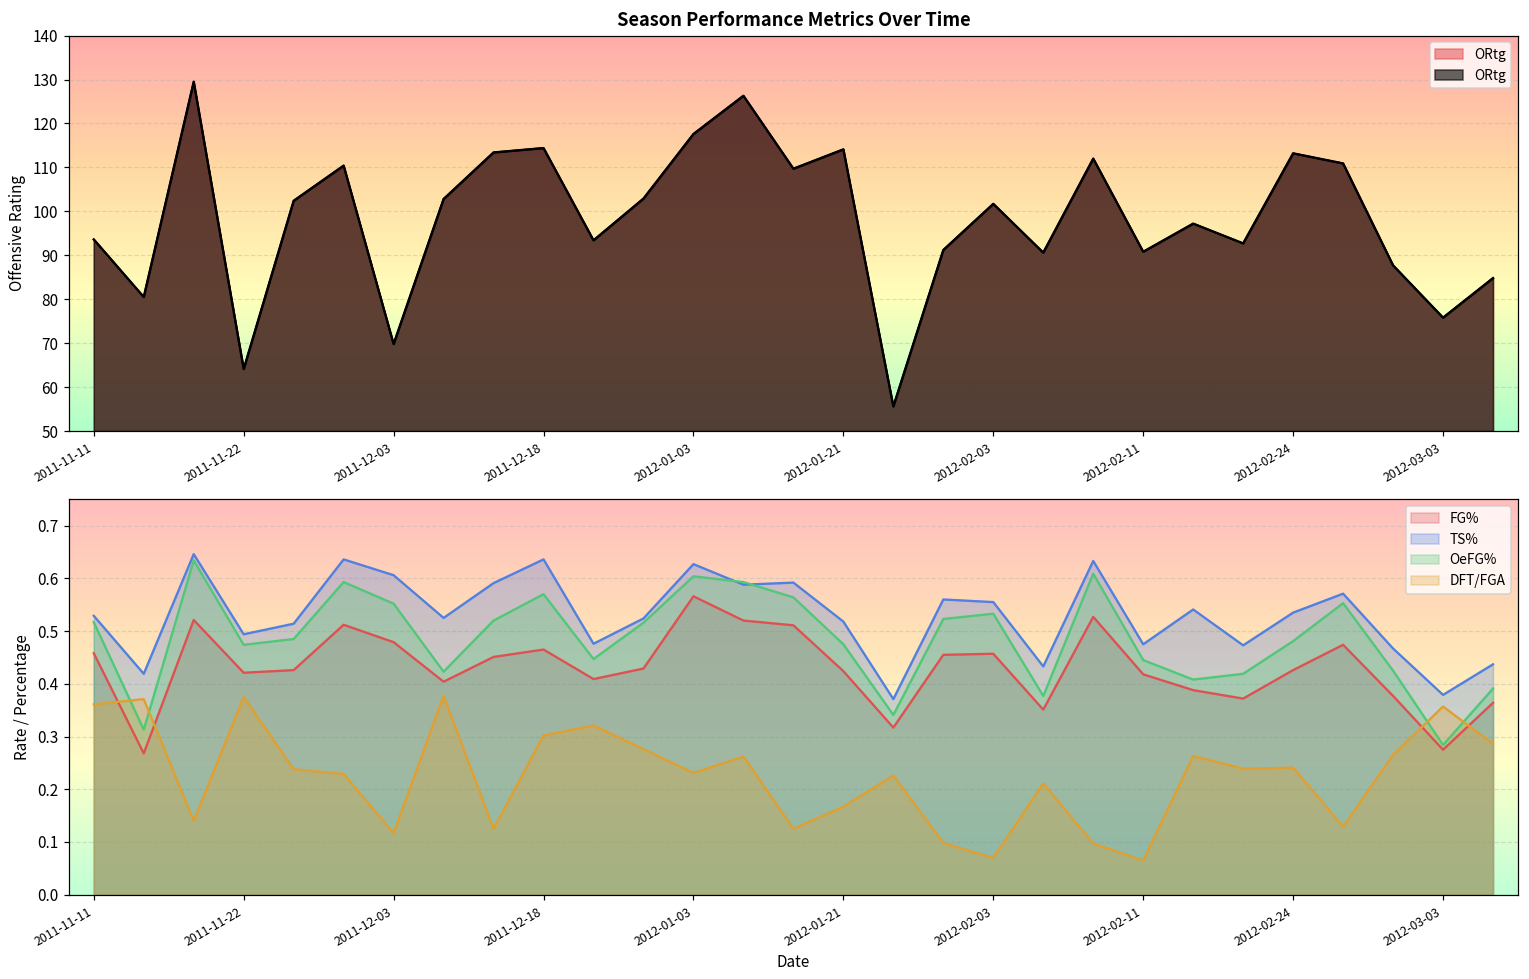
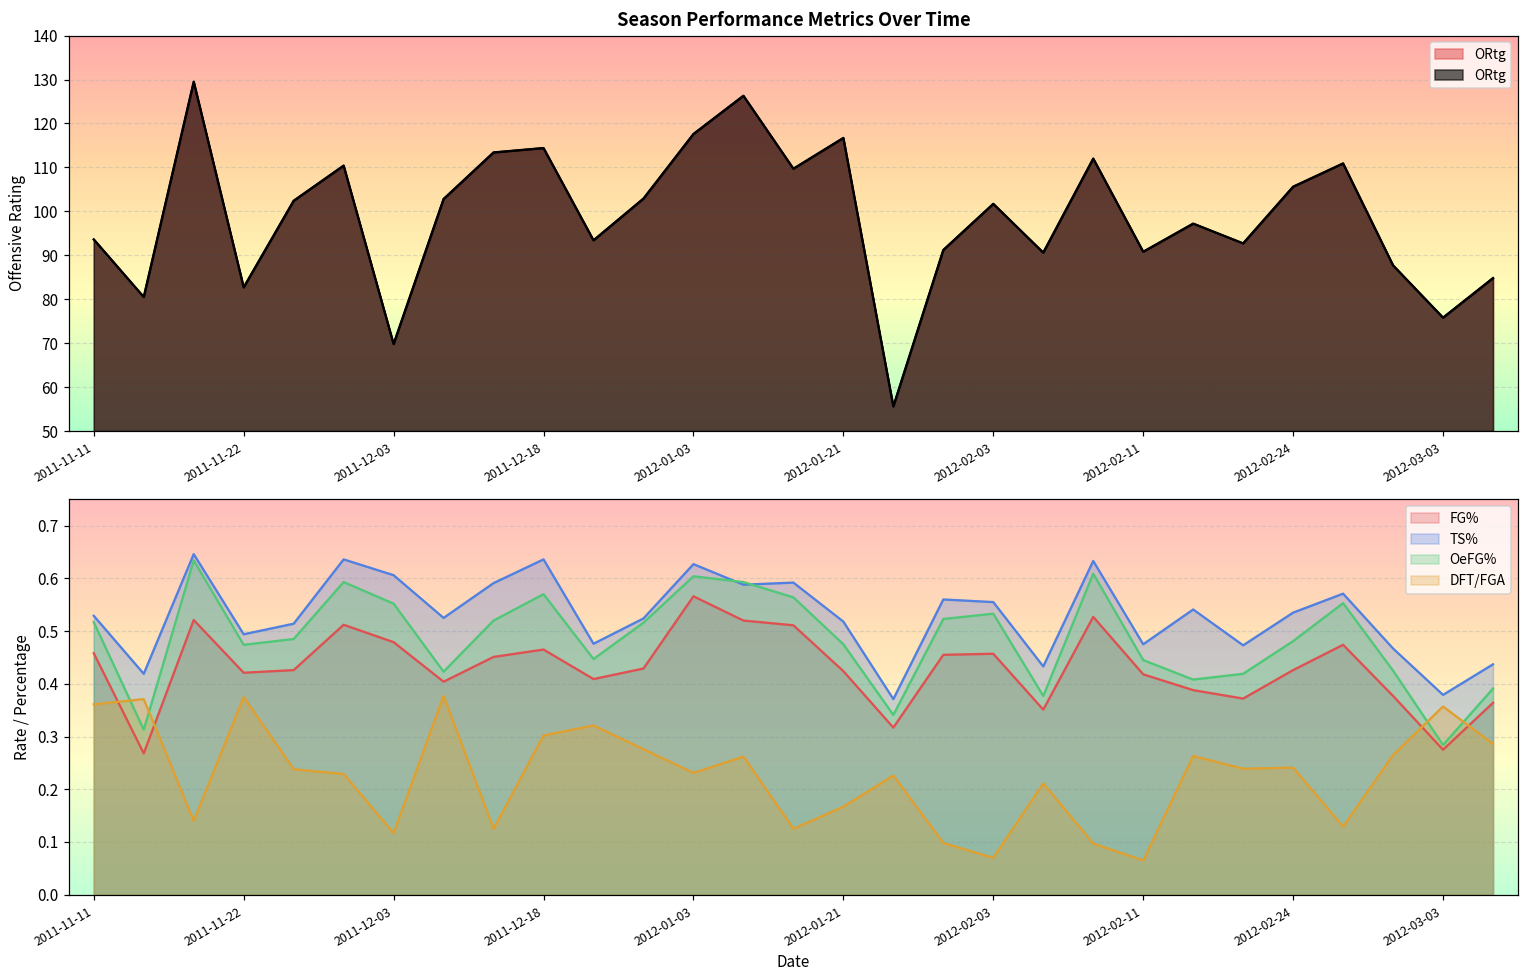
Season Performance Metrics Over Time, 2011-11-22: 64 -> 83
Season Performance Metrics Over Time, 2012-01-21: 114 -> 117
Season Performance Metrics Over Time, 2012-02-24: 113 -> 106
